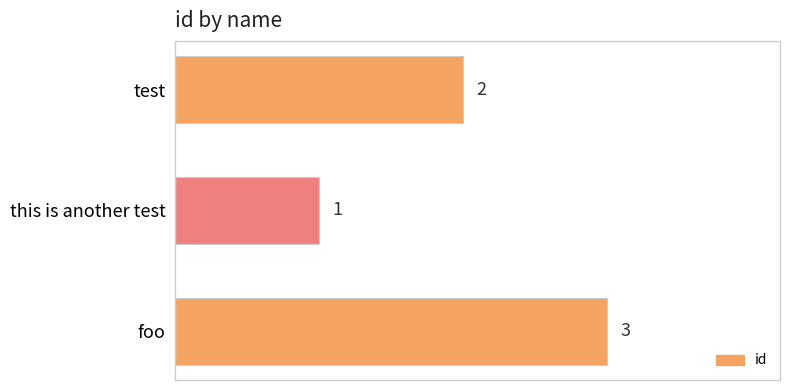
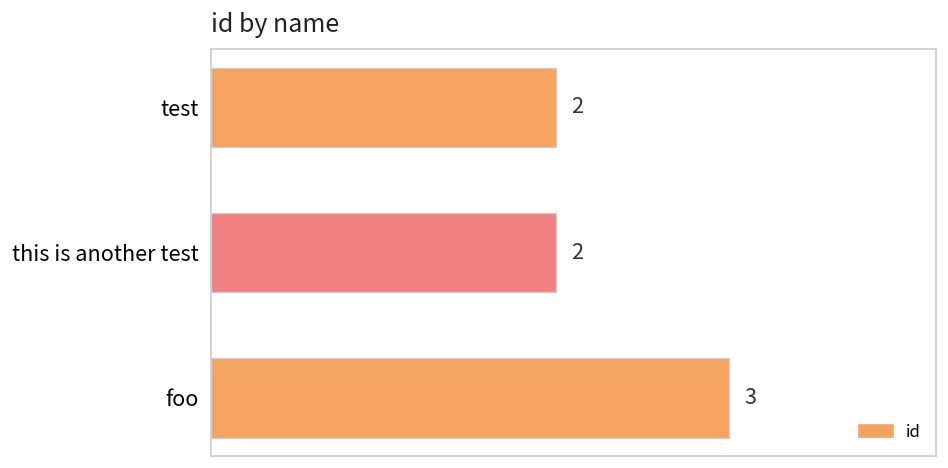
this is another test: 1 -> 2
